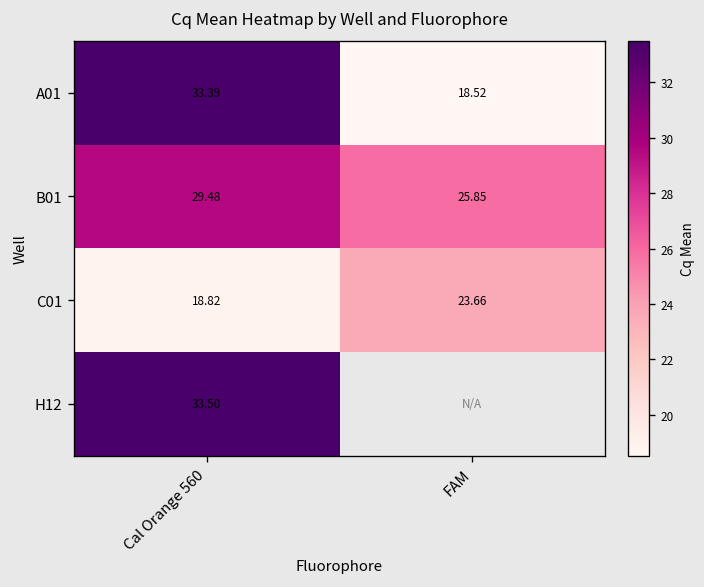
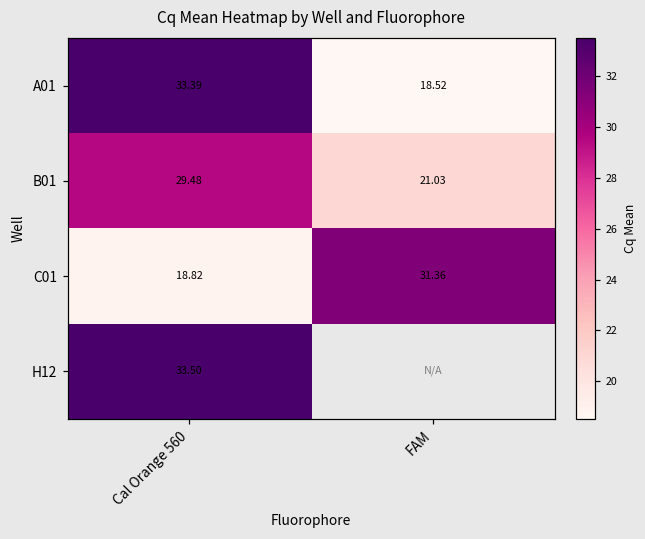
B01, FAM: 25.85 -> 21.03
C01, FAM: 23.66 -> 31.36
